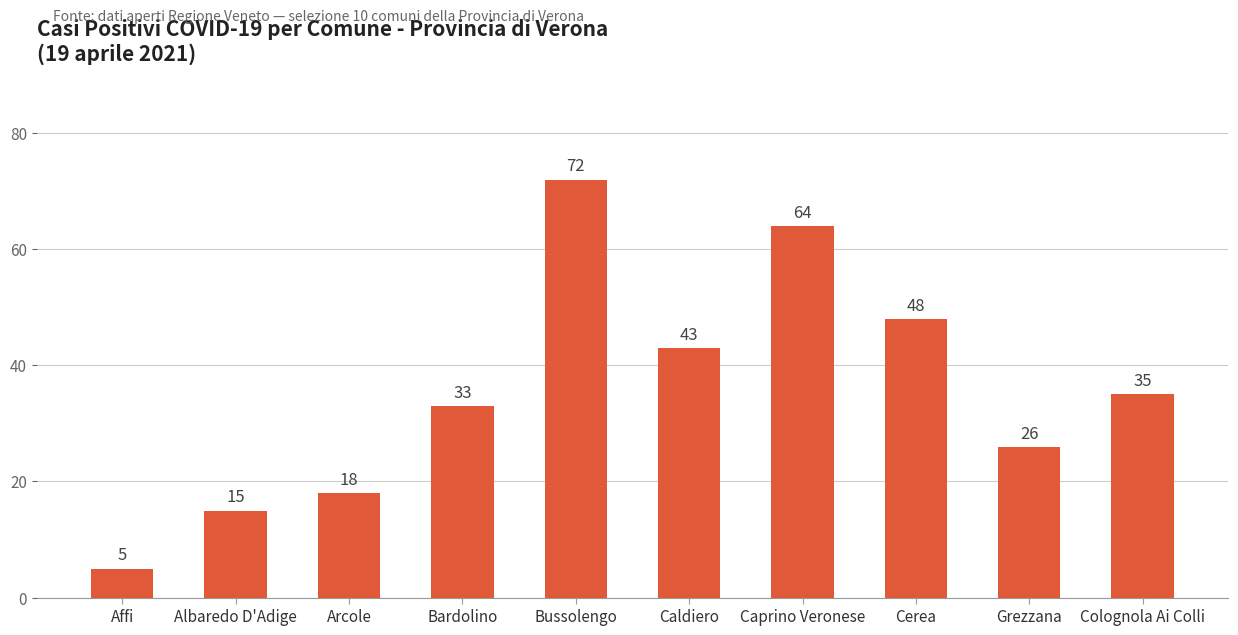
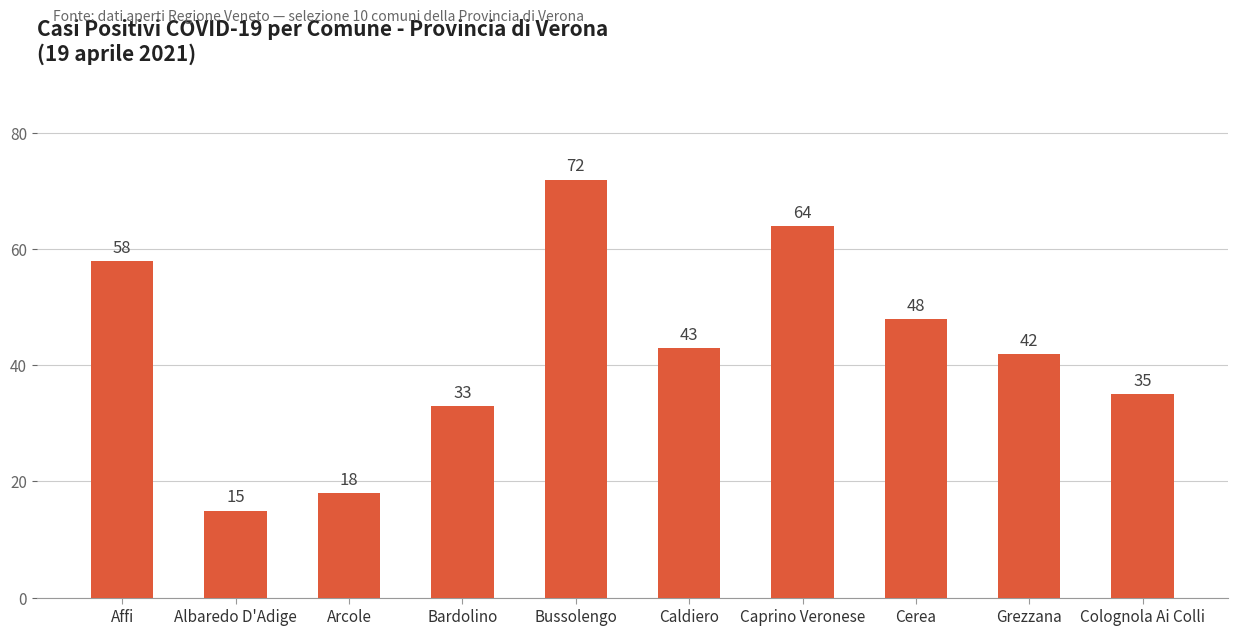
Affi: 5 -> 58
Grezzana: 26 -> 42
